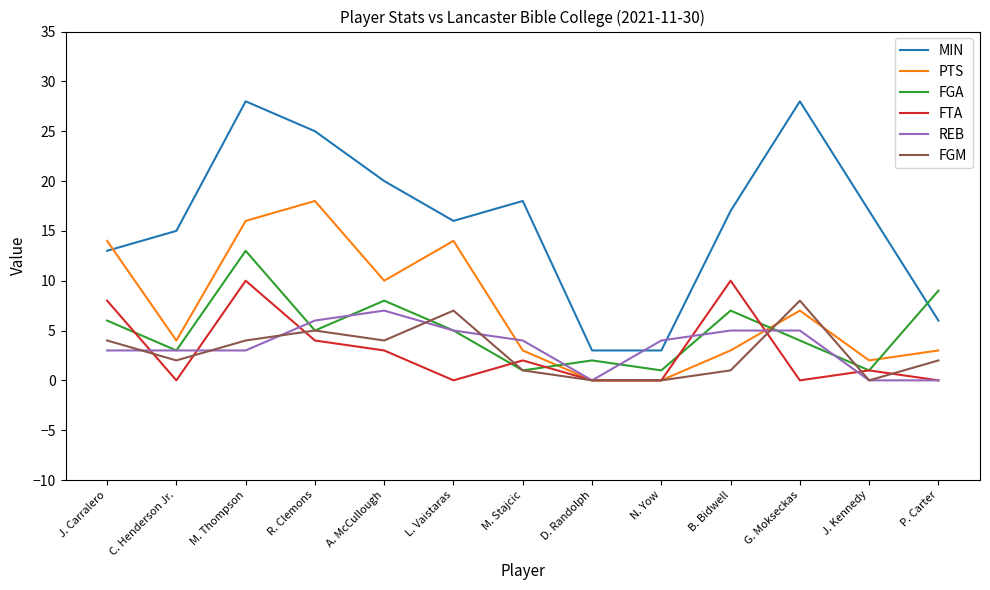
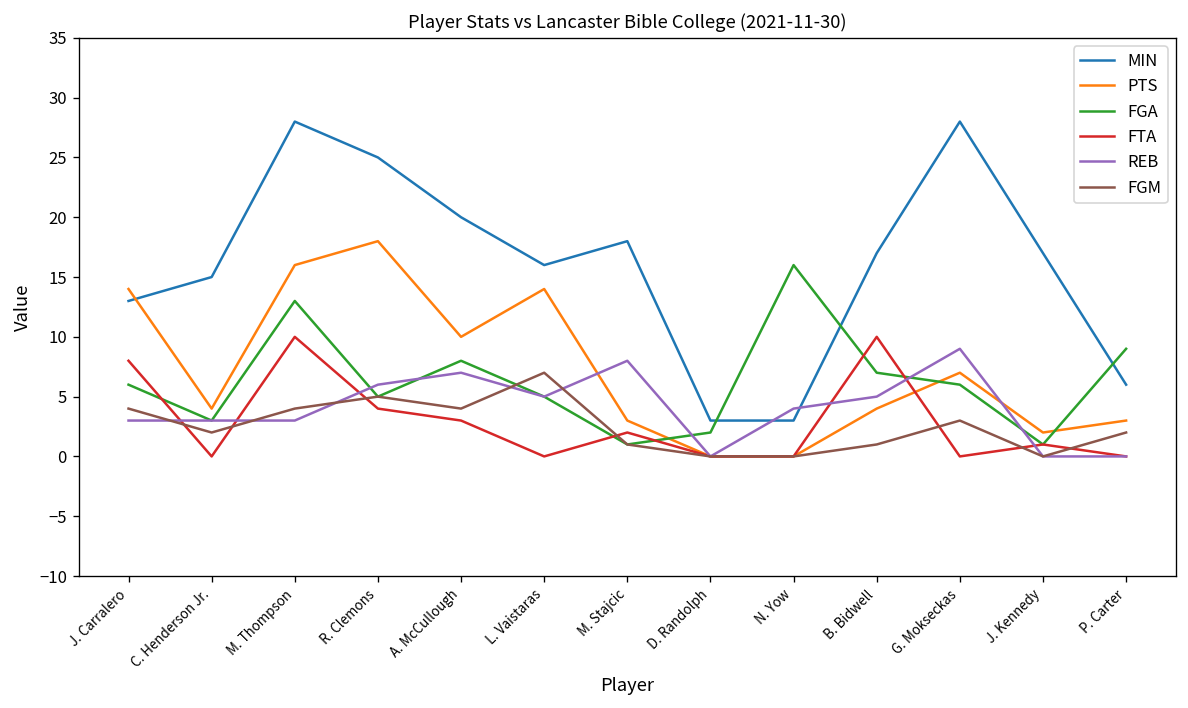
REB, M. Stajcic: 4 -> 8
FGA, N. Yow: 1 -> 16
PTS, B. Bidwell: 3 -> 4
FGA, G. Mokseckas: 4 -> 6
REB, G. Mokseckas: 5 -> 9
FGM, G. Mokseckas: 8 -> 3
